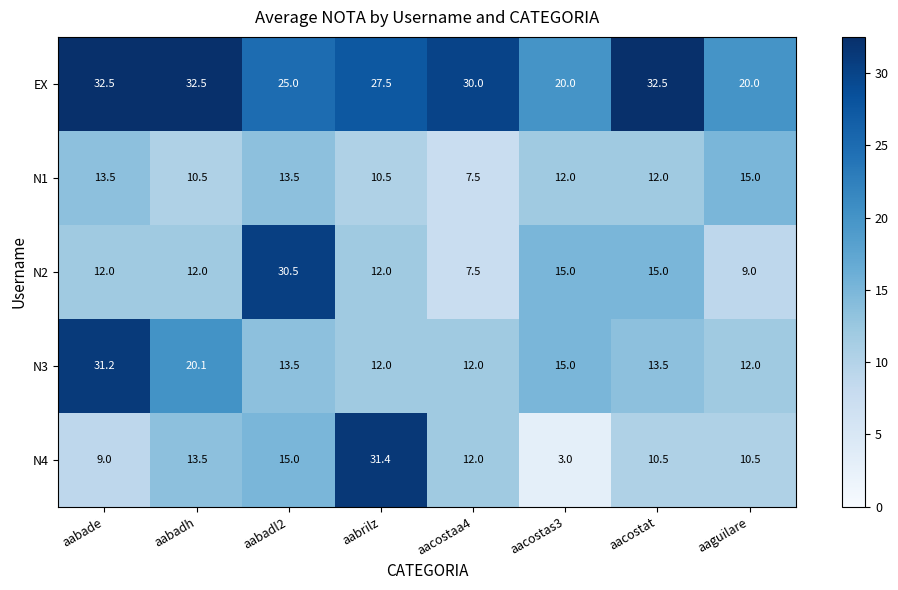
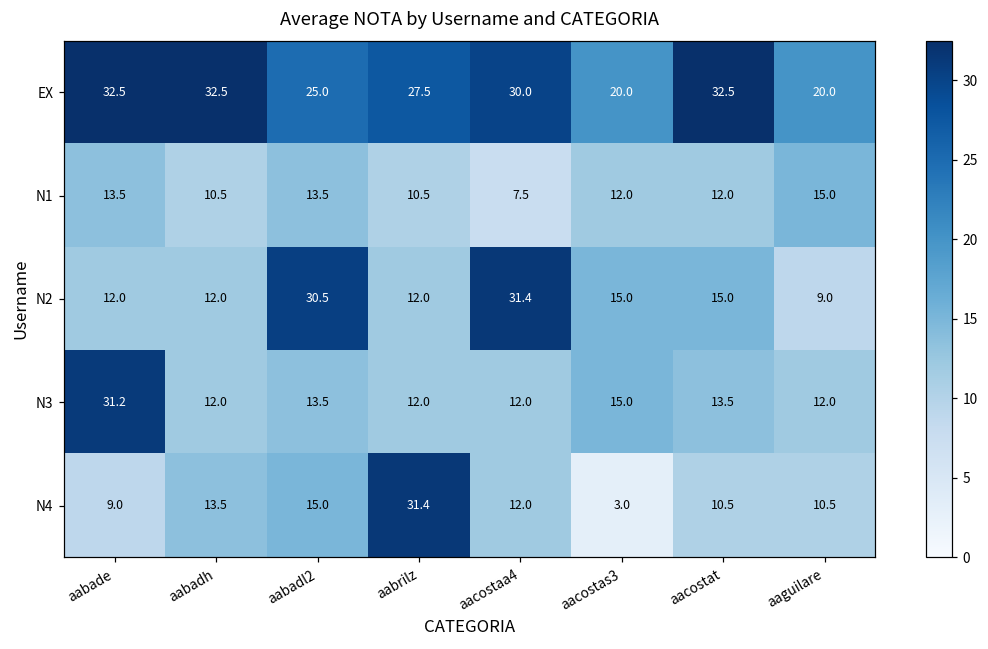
N2, aacostaa4: 7.5 -> 31.4
N3, aabadh: 20.1 -> 12.0
